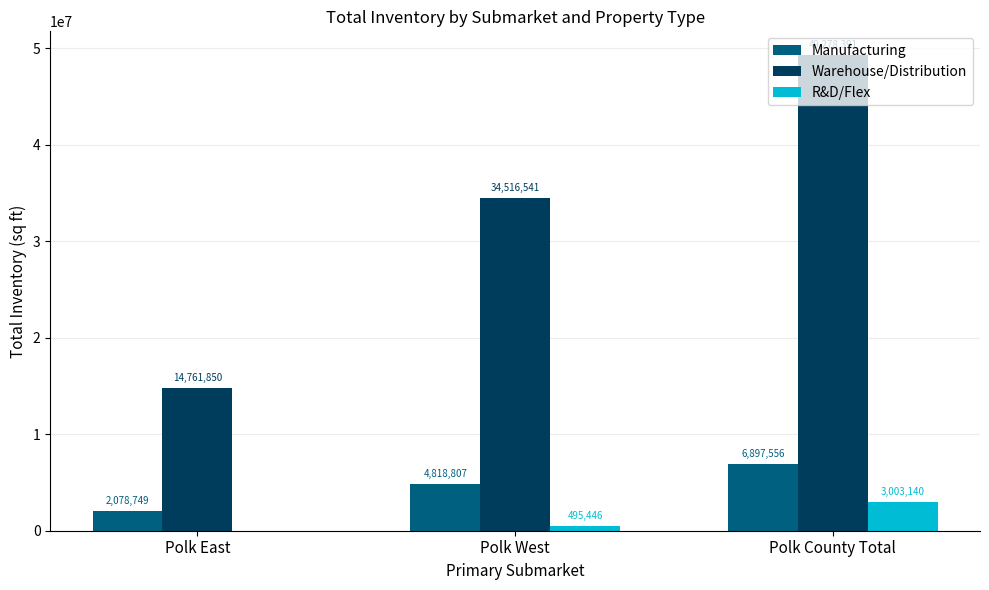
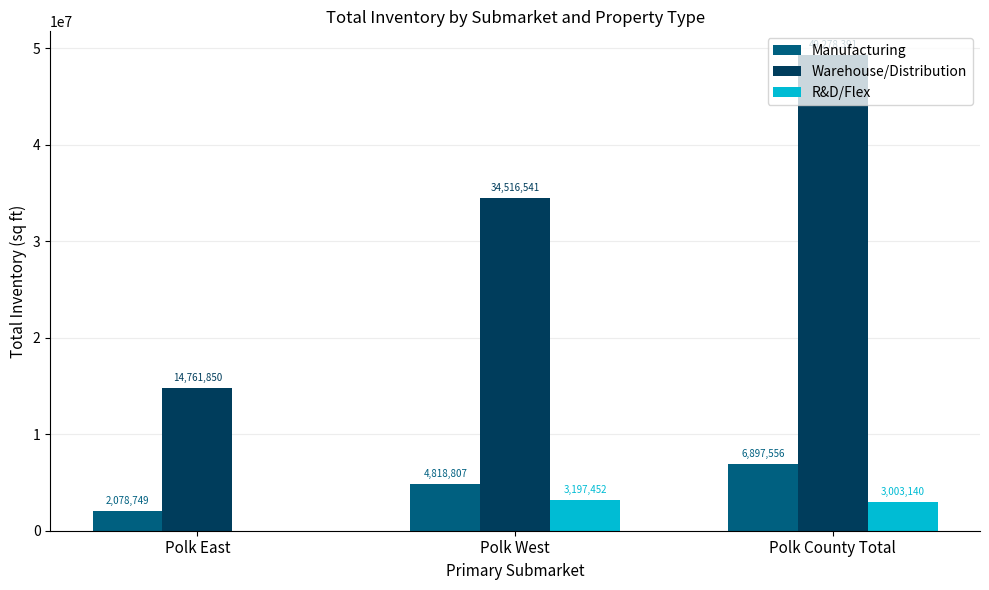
R&D/Flex, Polk West: 495,446 -> 3,197,452
